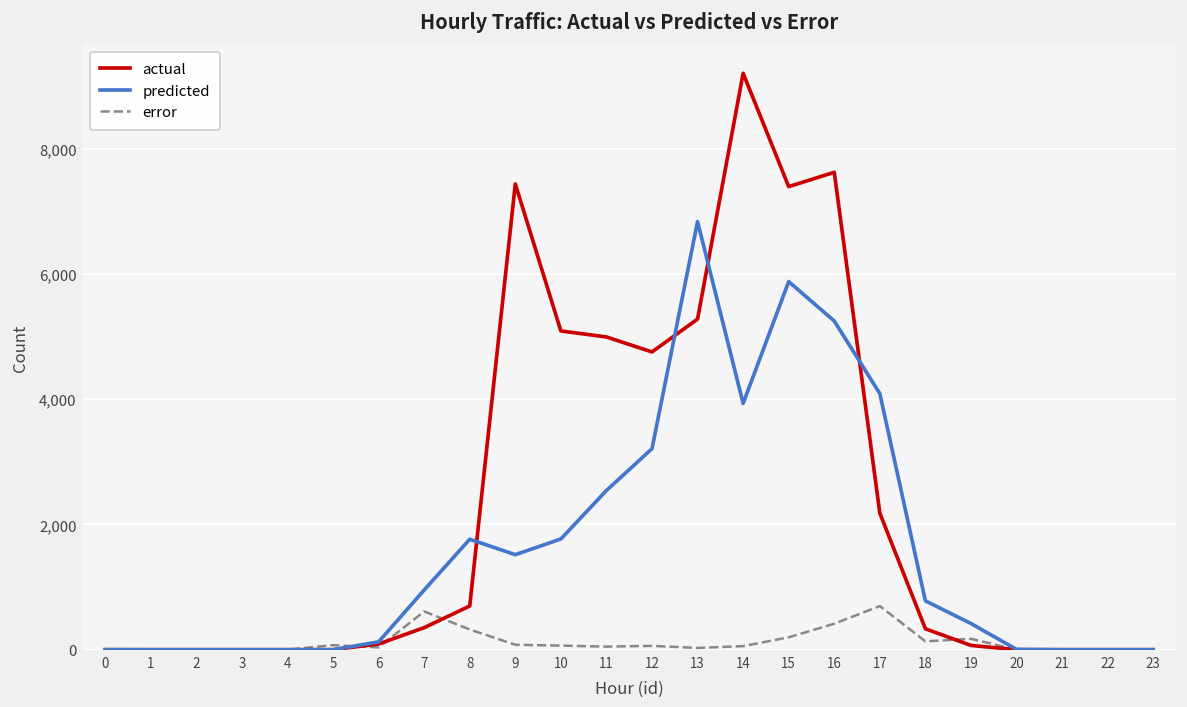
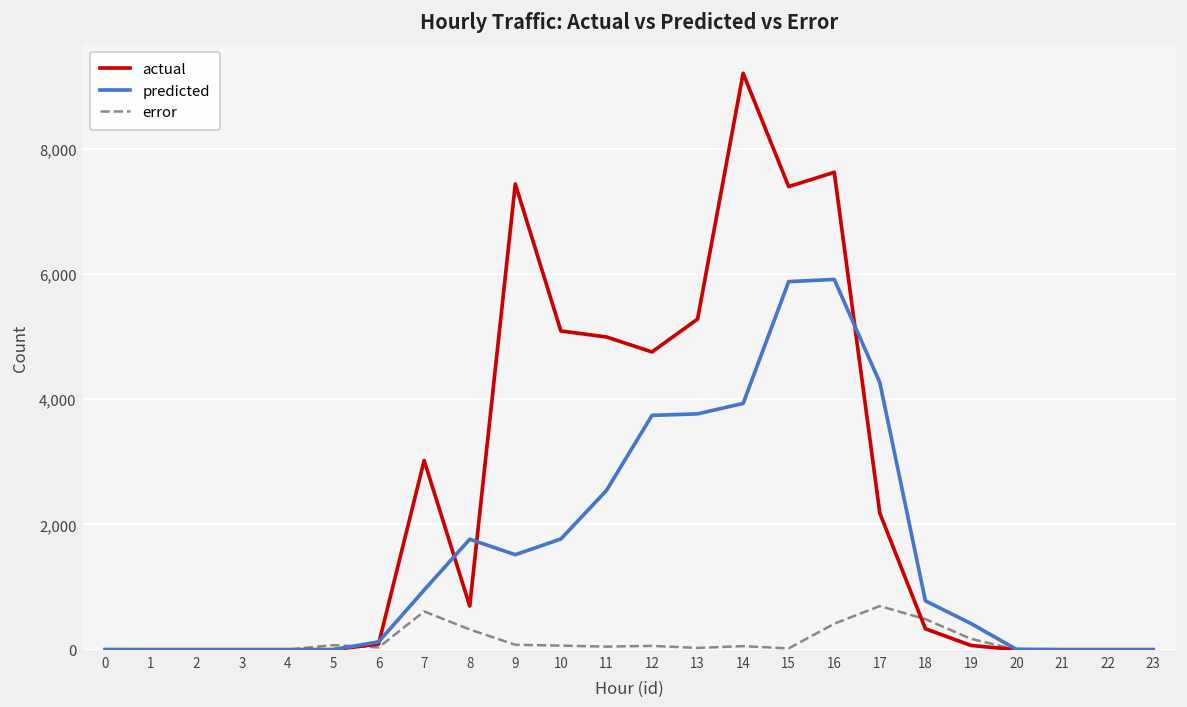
actual, 7: 400 -> 3,000
predicted, 12: 3,200 -> 3,700
predicted, 13: 6,800 -> 3,800
error, 15: 200 -> 0
predicted, 16: 5,200 -> 5,900
predicted, 17: 4,100 -> 4,300
error, 18: 100 -> 500
